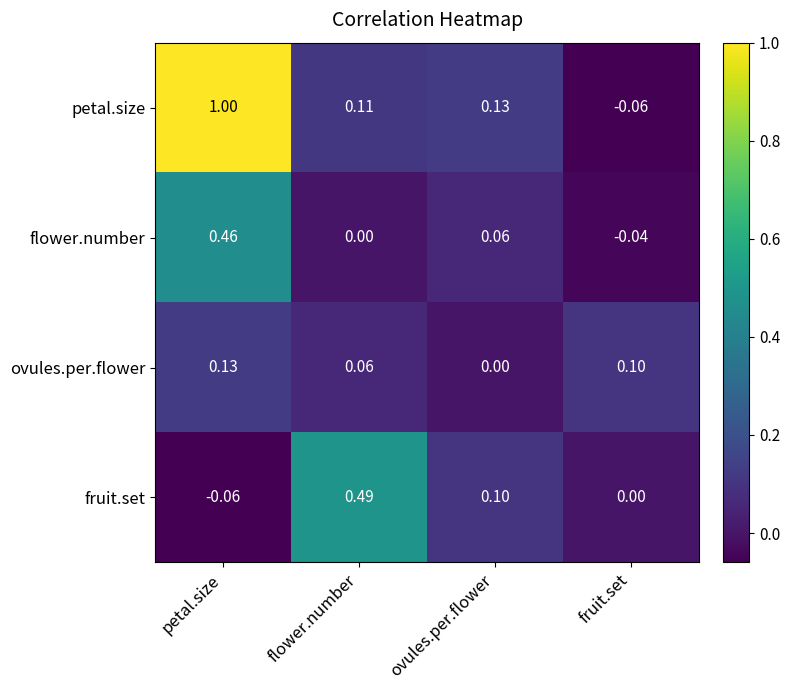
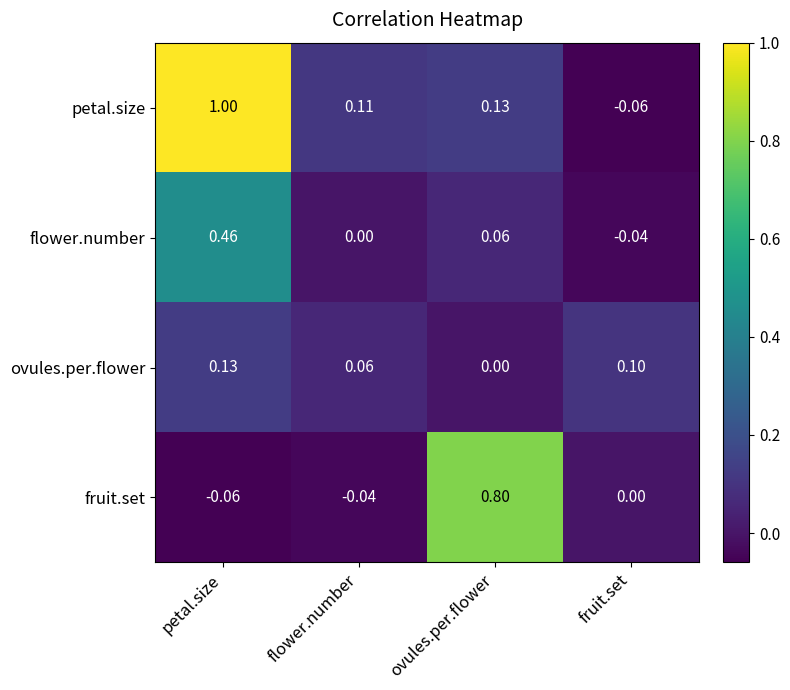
fruit.set, flower.number: 0.49 -> -0.04
fruit.set, ovules.per.flower: 0.10 -> 0.80
